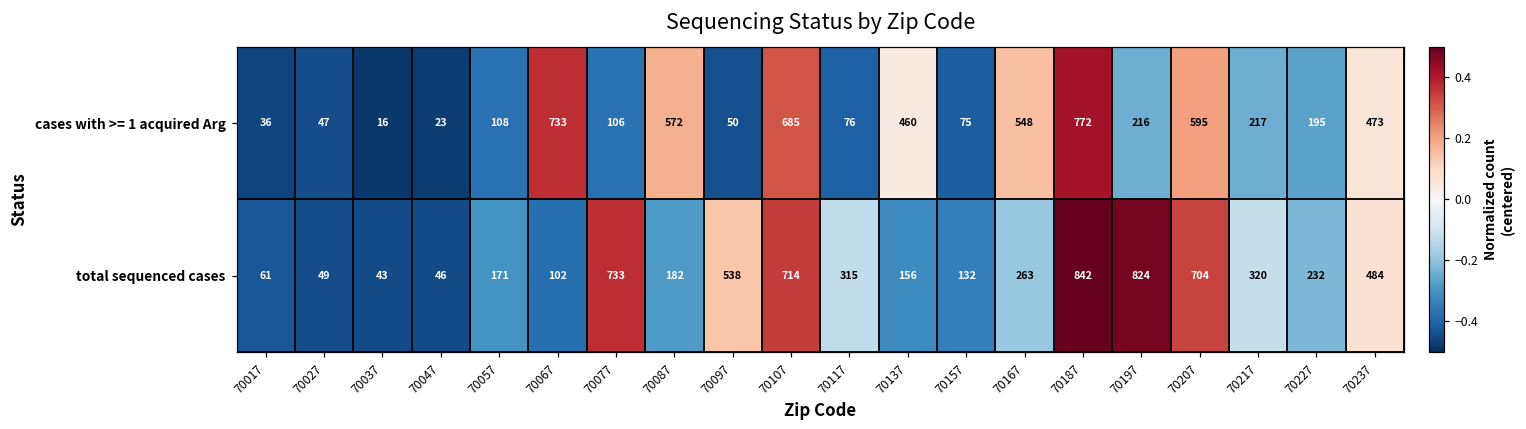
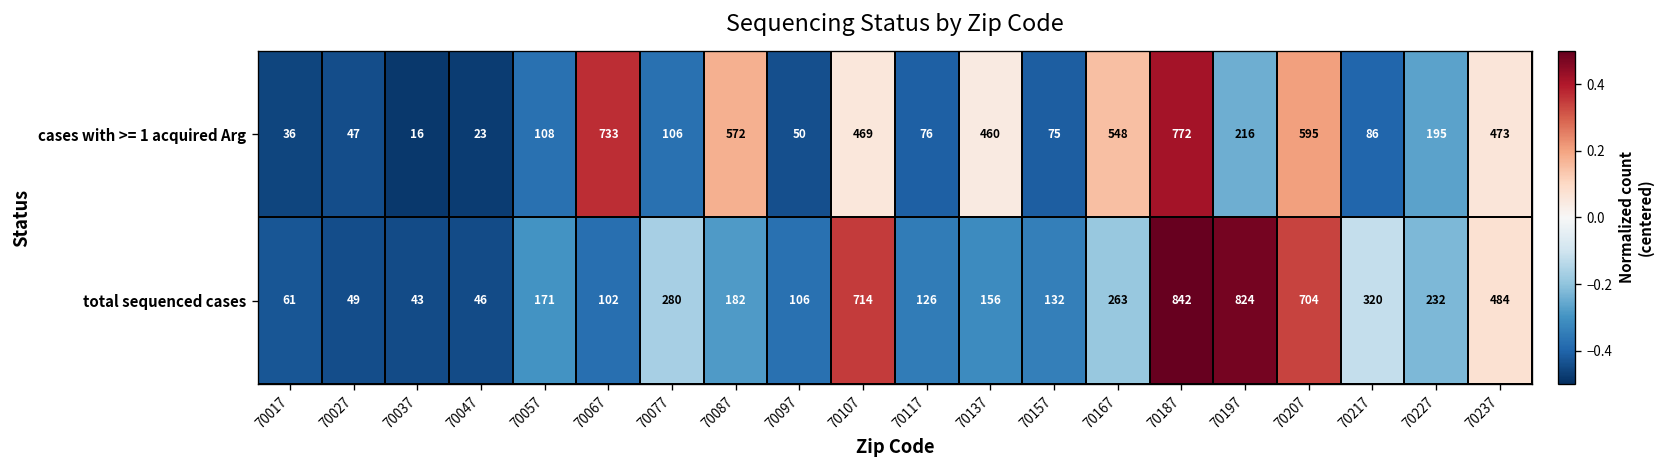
cases with >= 1 acquired Arg, 70107: 685 -> 469
cases with >= 1 acquired Arg, 70217: 217 -> 86
total sequenced cases, 70077: 733 -> 280
total sequenced cases, 70097: 538 -> 106
total sequenced cases, 70117: 315 -> 126
